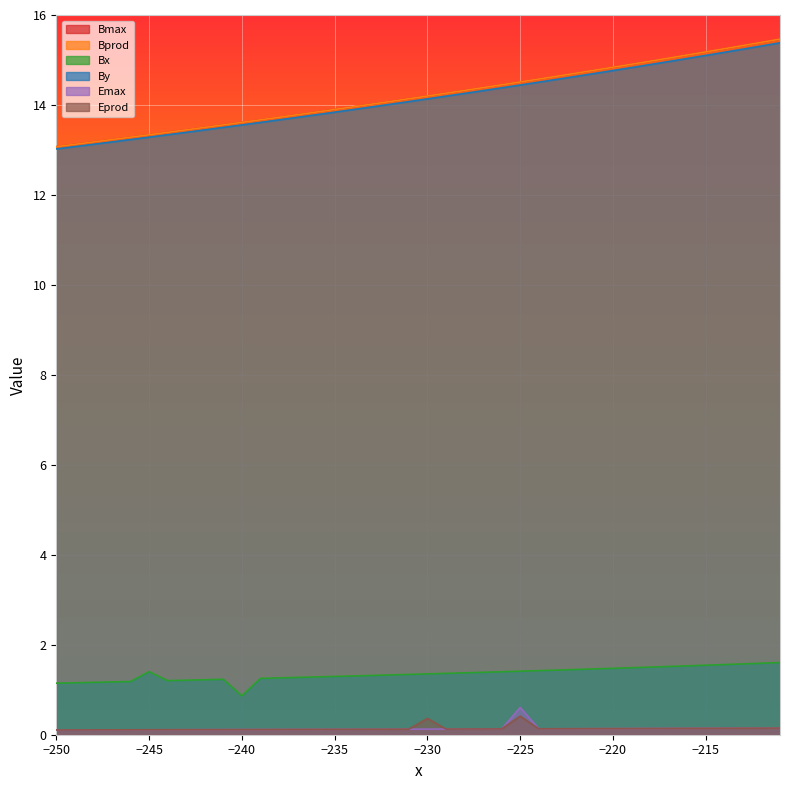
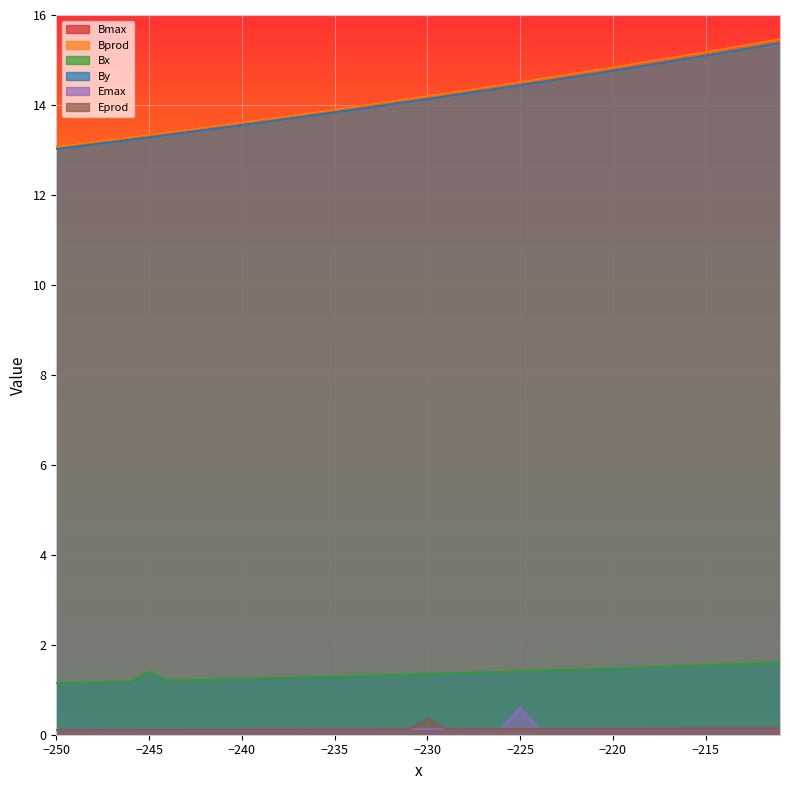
Bx, −240: 0.9 -> 1.2
Eprod, −225: 0.4 -> 0.1
